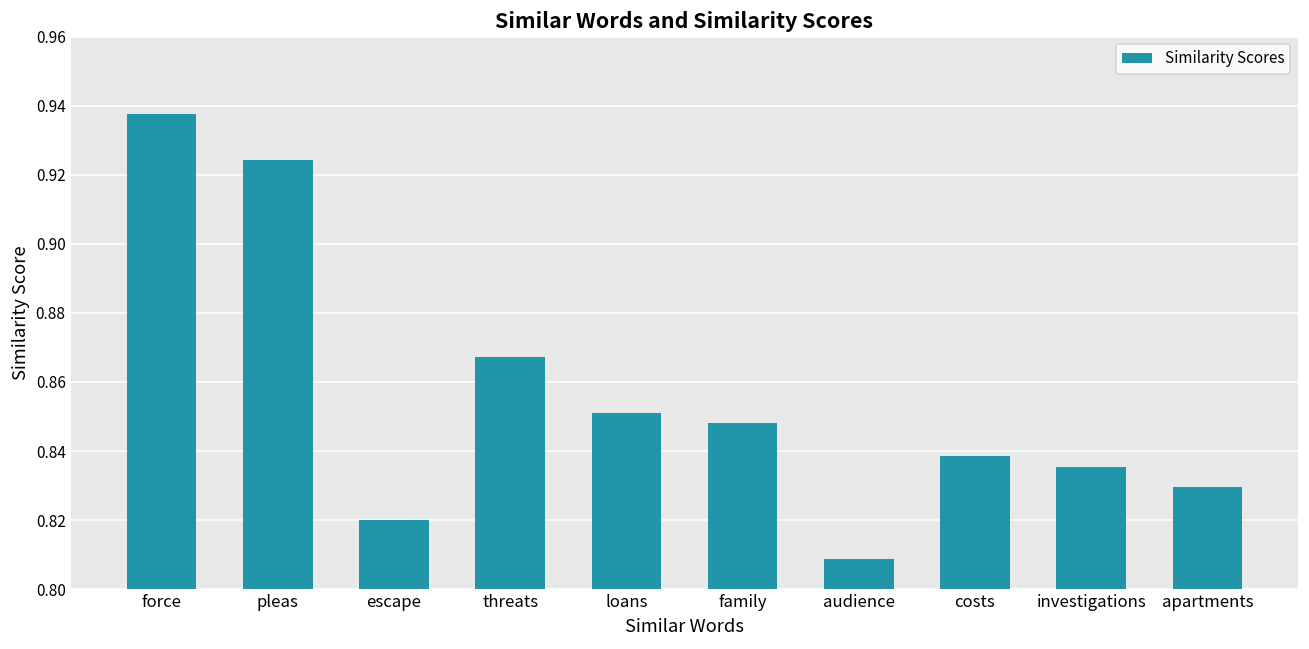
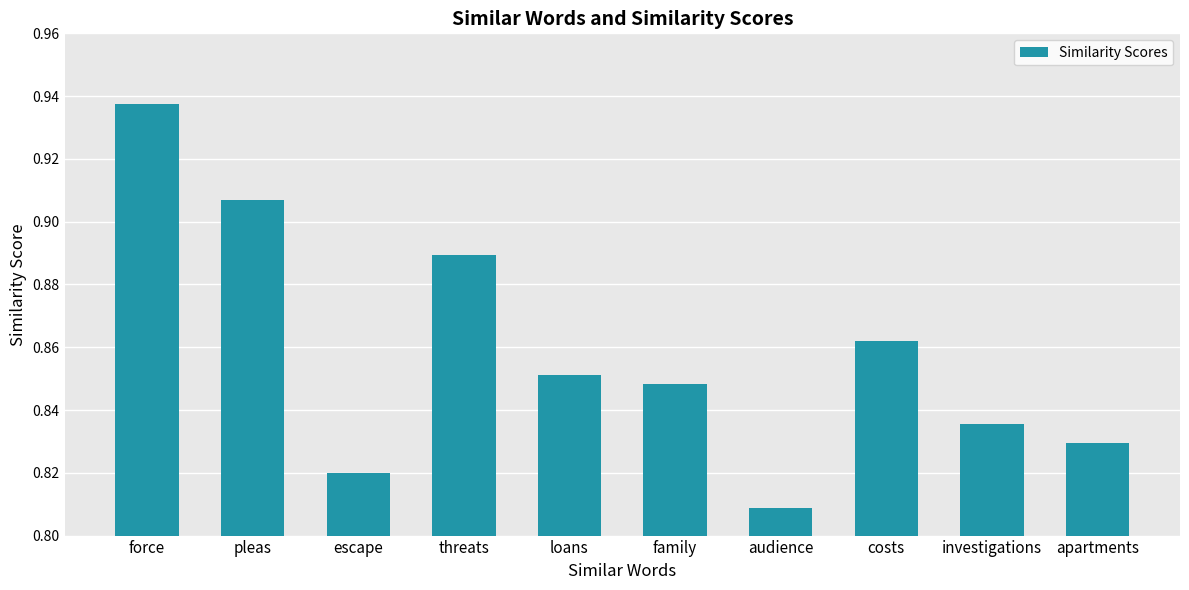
pleas: 0.924 -> 0.907
threats: 0.867 -> 0.889
costs: 0.839 -> 0.862
